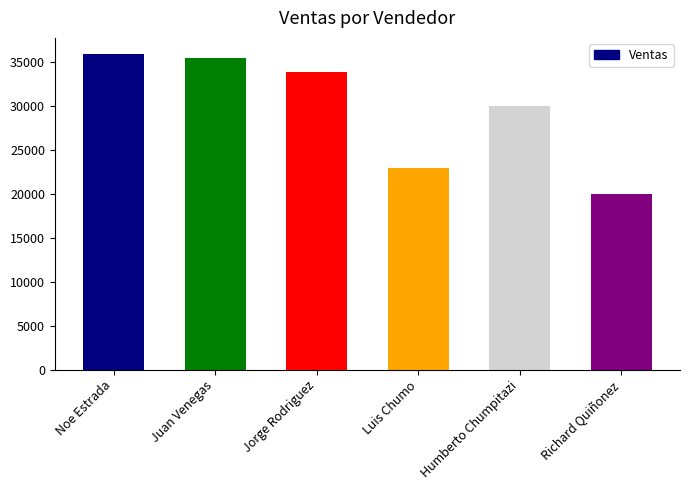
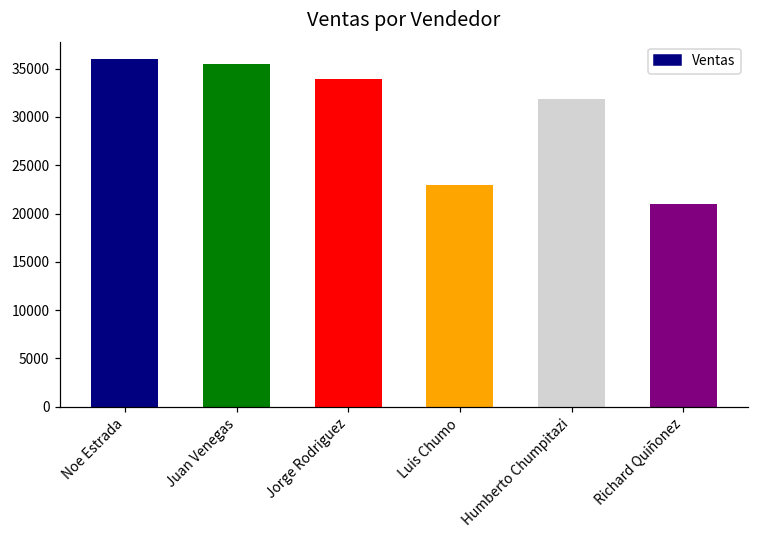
Humberto Chumpitazi: 30000 -> 32000
Richard Quiñonez: 20000 -> 21000
